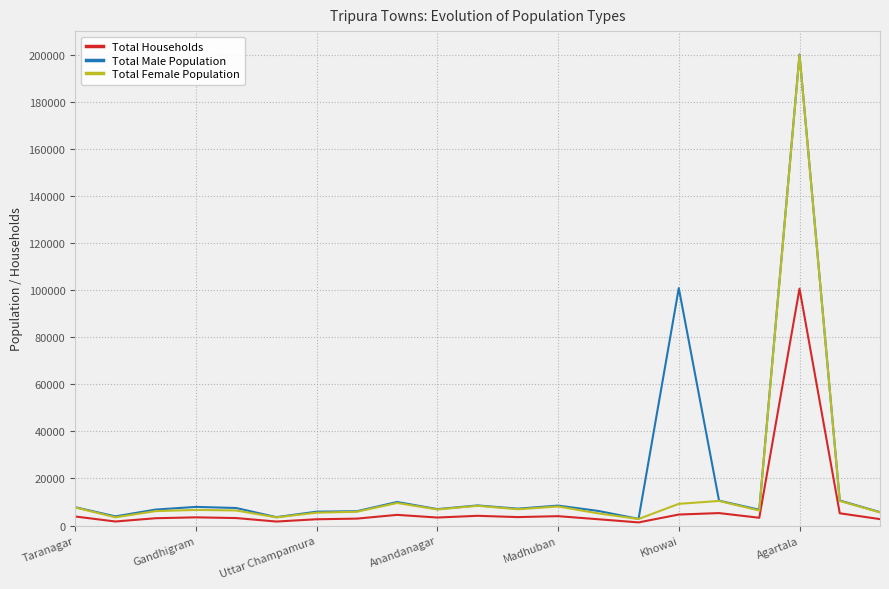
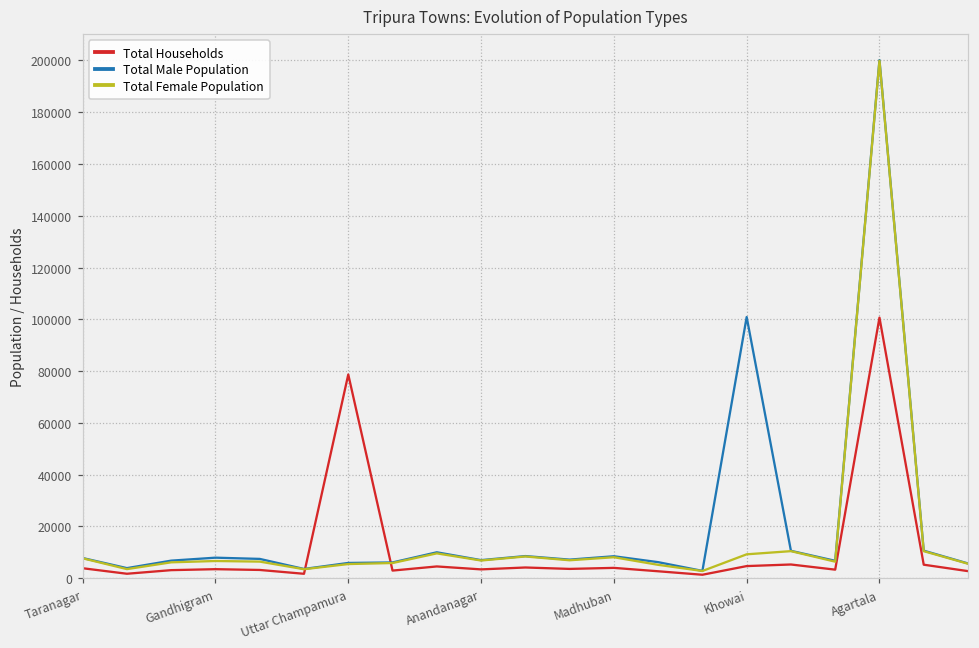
Total Households, Uttar Champamura: 3000 -> 79000
